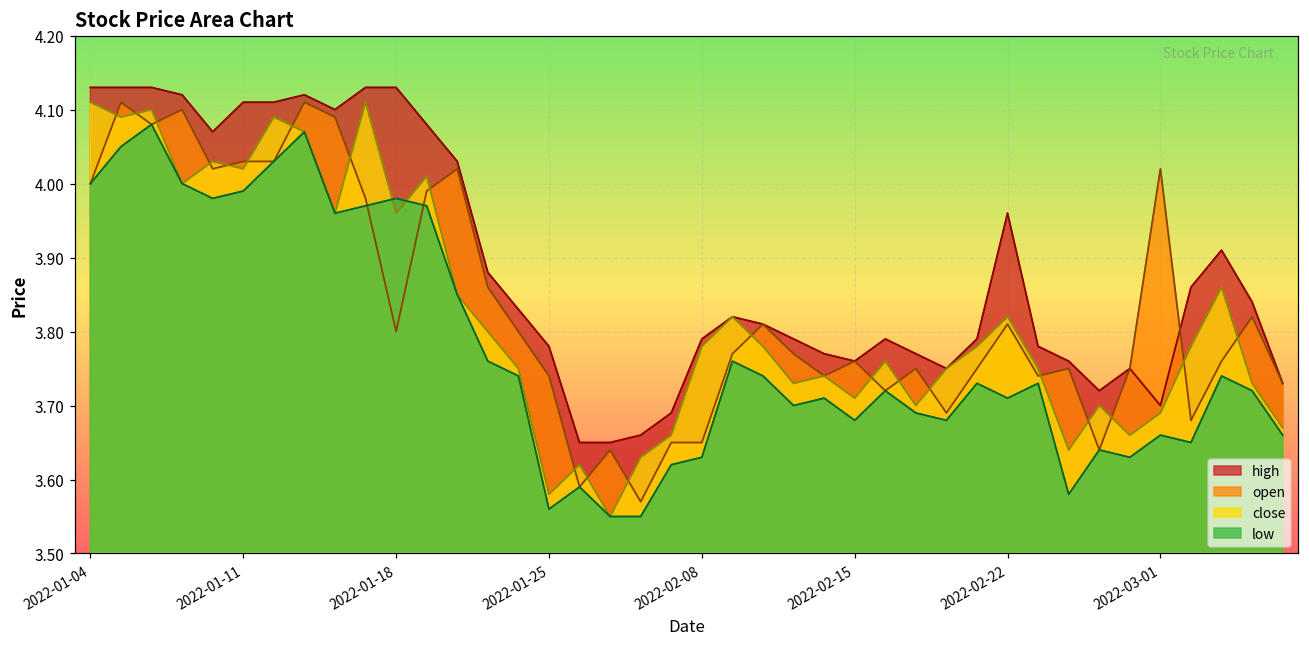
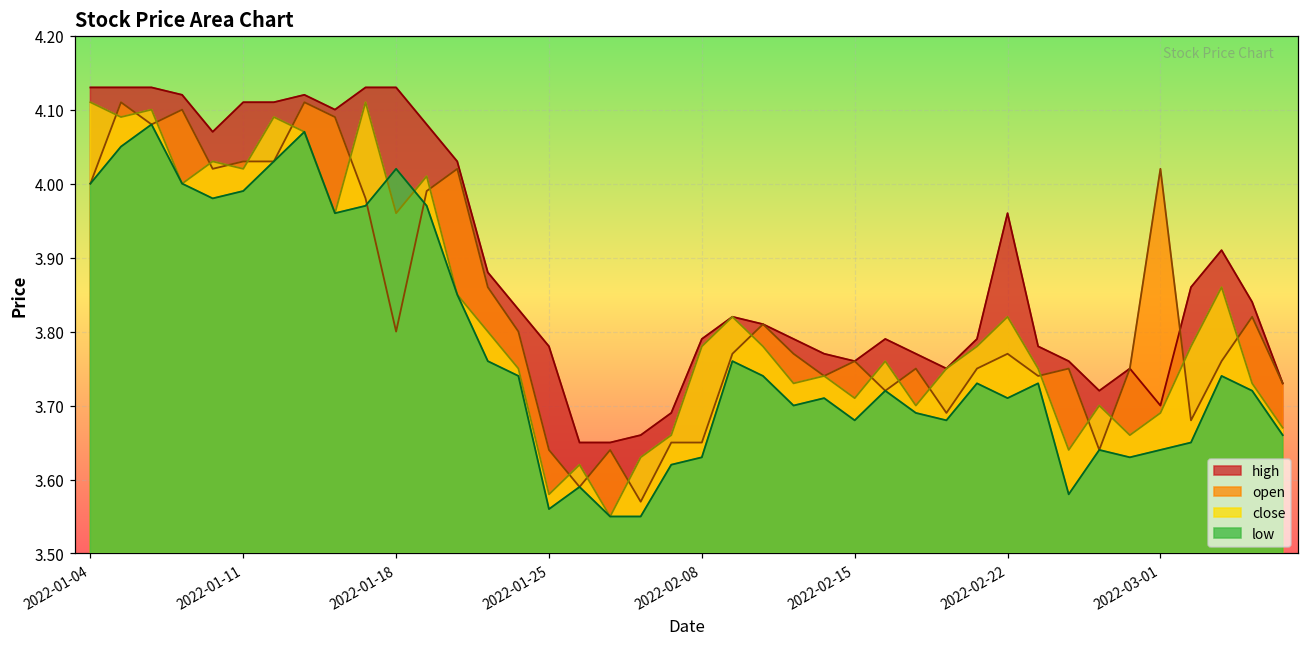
low, 2022-01-18: 3.98 -> 4.02
open, 2022-01-25: 3.74 -> 3.64
open, 2022-02-22: 3.81 -> 3.77
low, 2022-03-01: 3.66 -> 3.64
